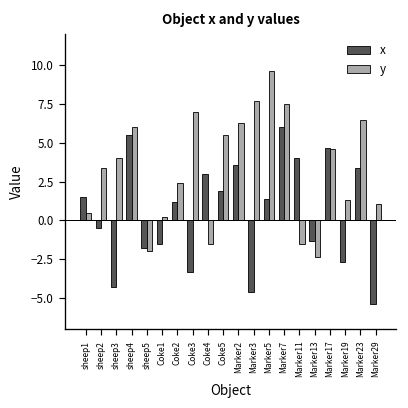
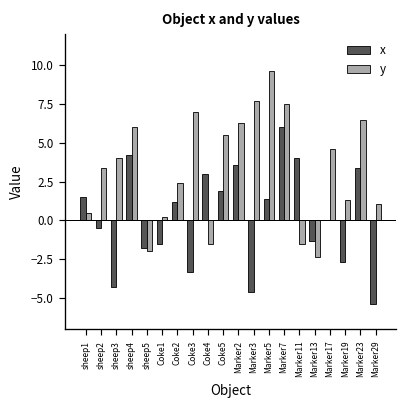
x, sheep4: 5.5 -> 4.2
x, Marker17: 4.6 -> 0.1
